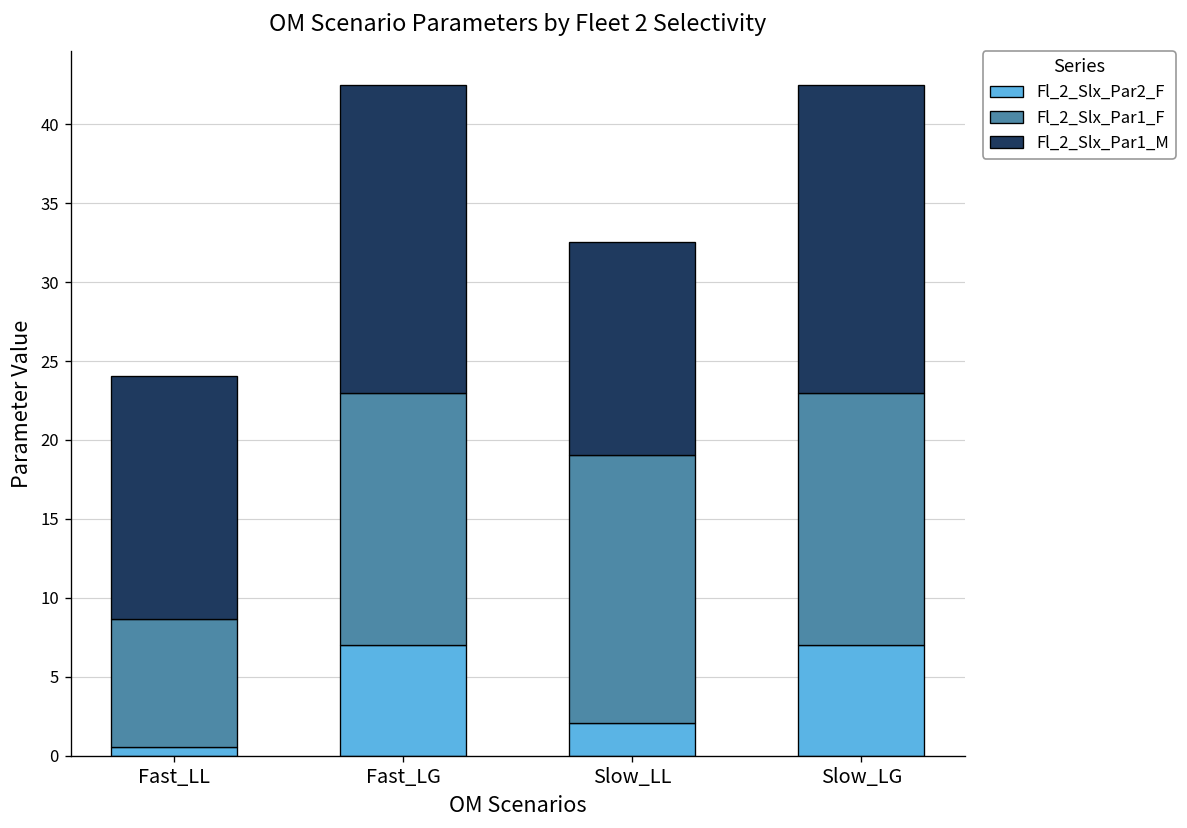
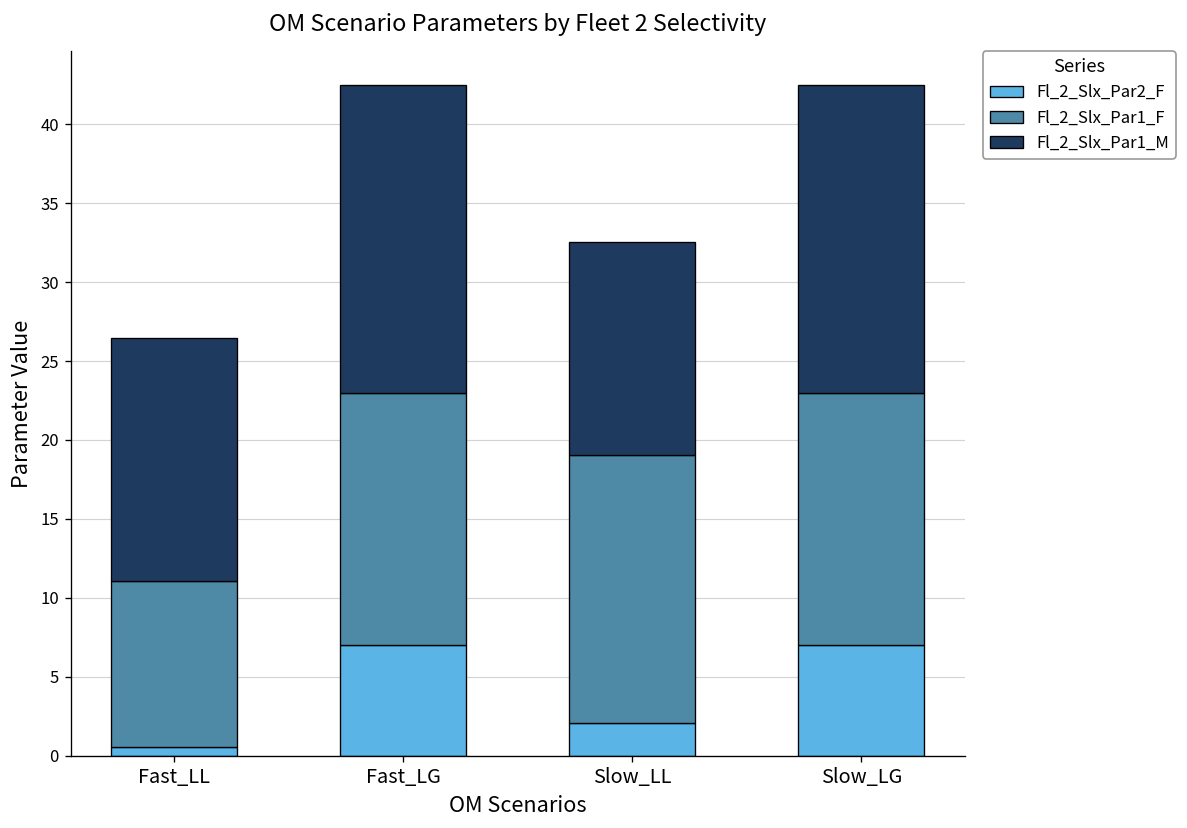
Fl_2_Slx_Par1_F, Fast_LL: 8.1 -> 10.5
